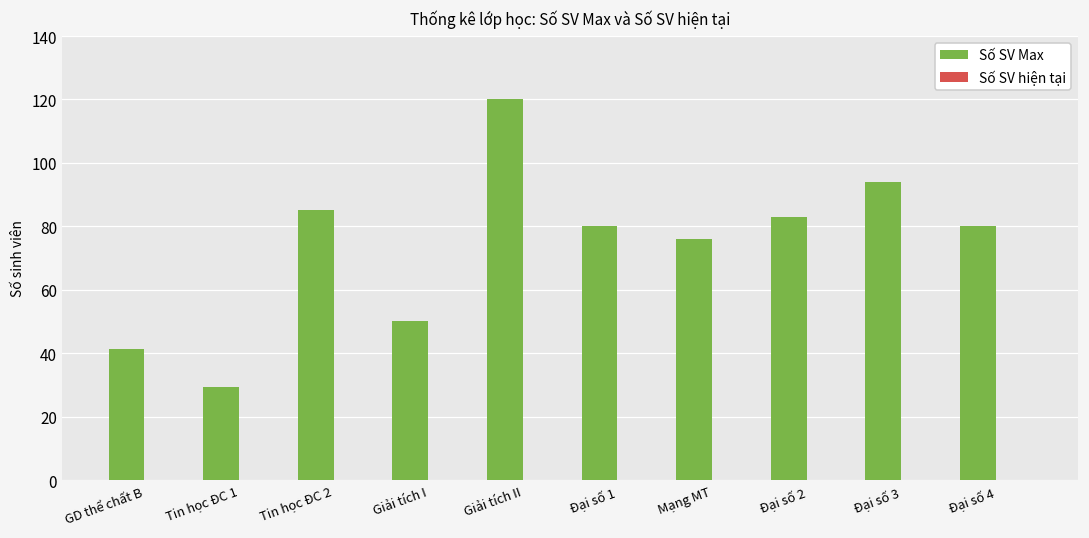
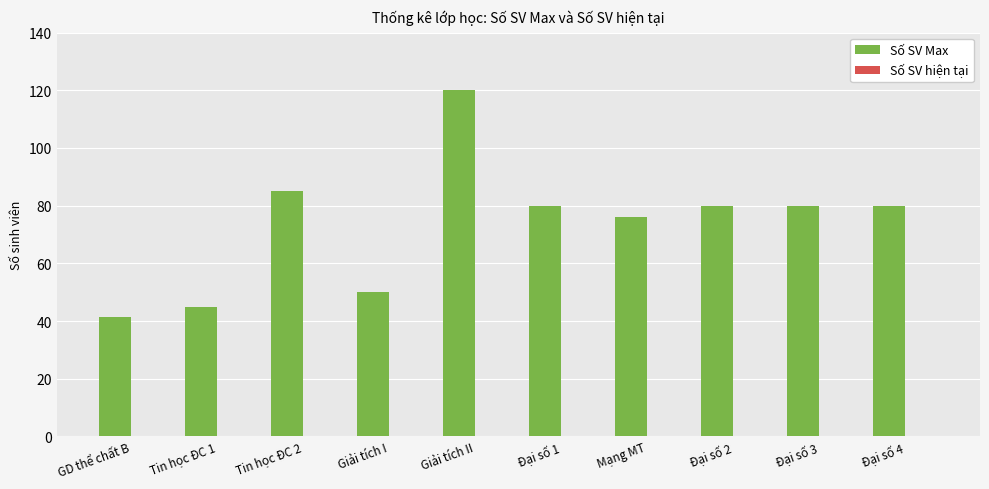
Số SV Max, Tin học ĐC 1: 29 -> 45
Số SV Max, Đại số 2: 83 -> 80
Số SV Max, Đại số 3: 94 -> 80
